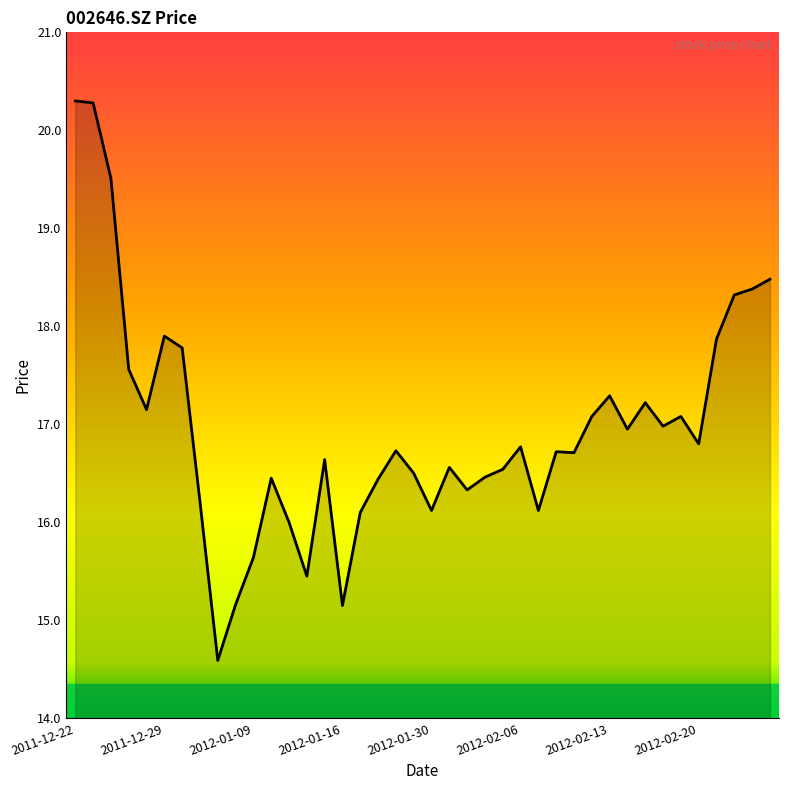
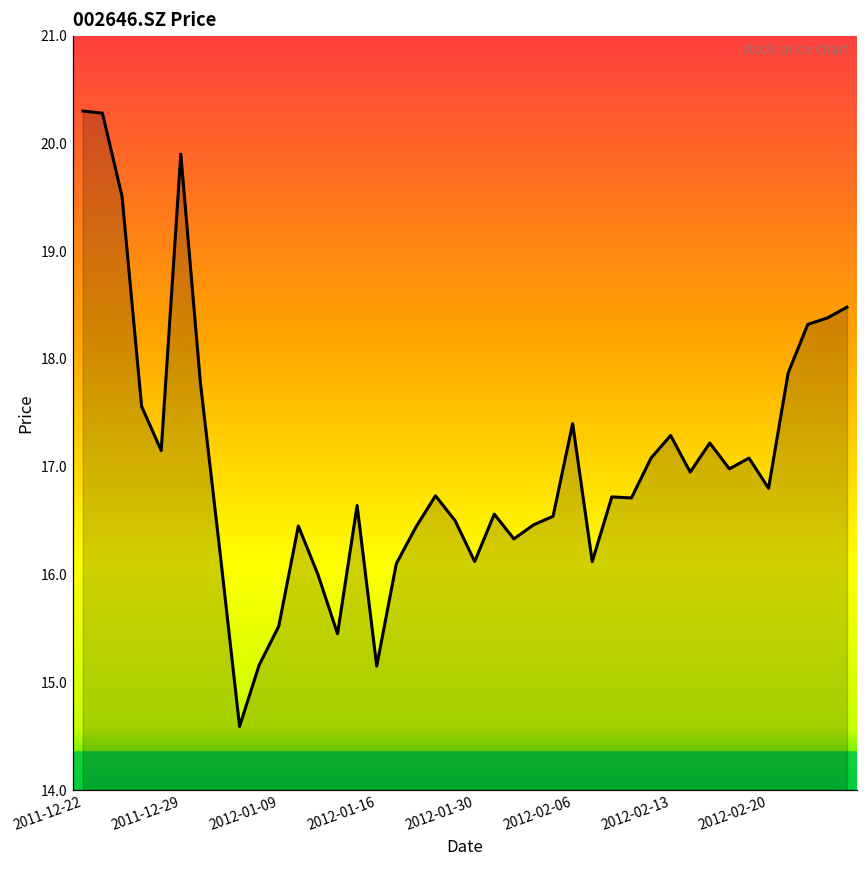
2011-12-29: 17.9 -> 19.9
2012-01-09: 15.6 -> 15.5
2012-02-06: 16.8 -> 17.4
